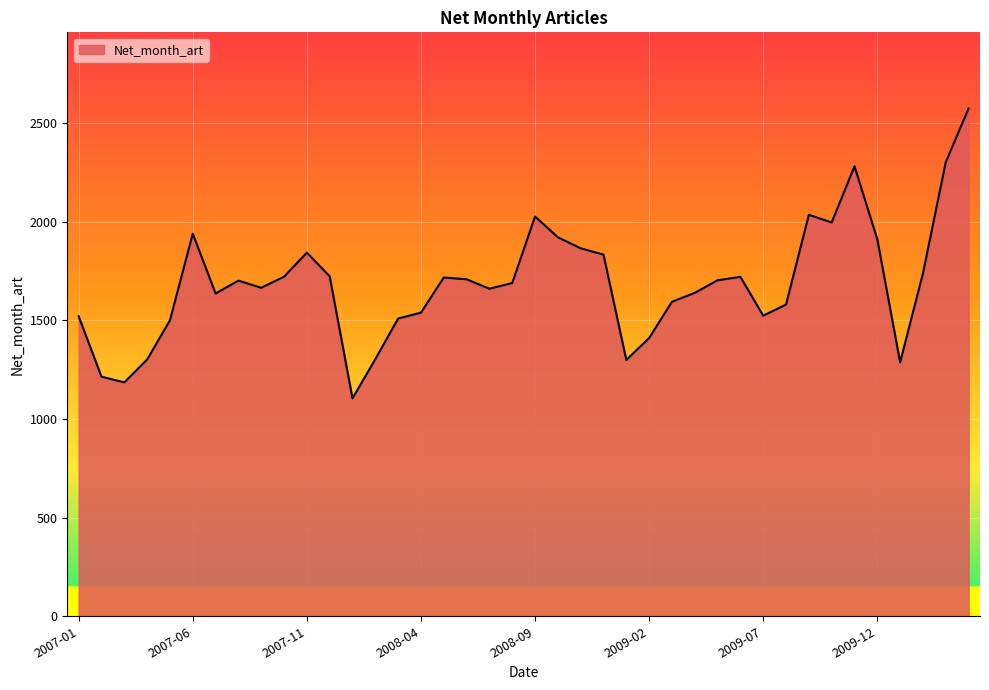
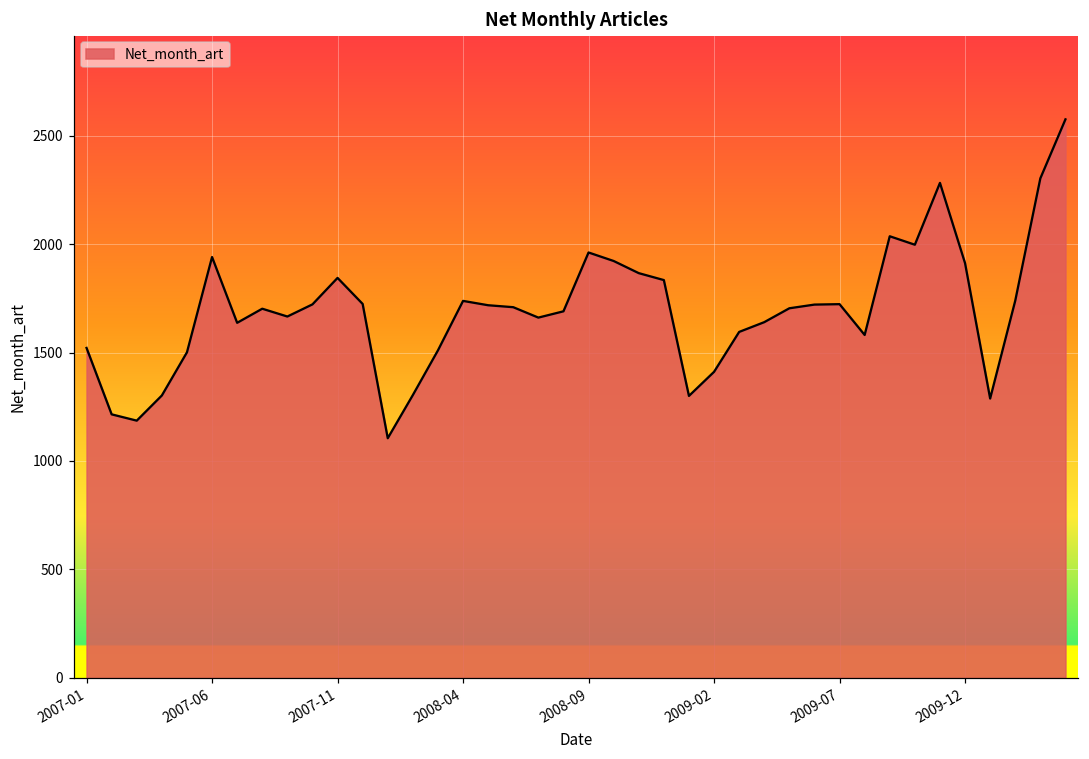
2008-04: 1540 -> 1740
2008-09: 2030 -> 1960
2009-07: 1520 -> 1720
